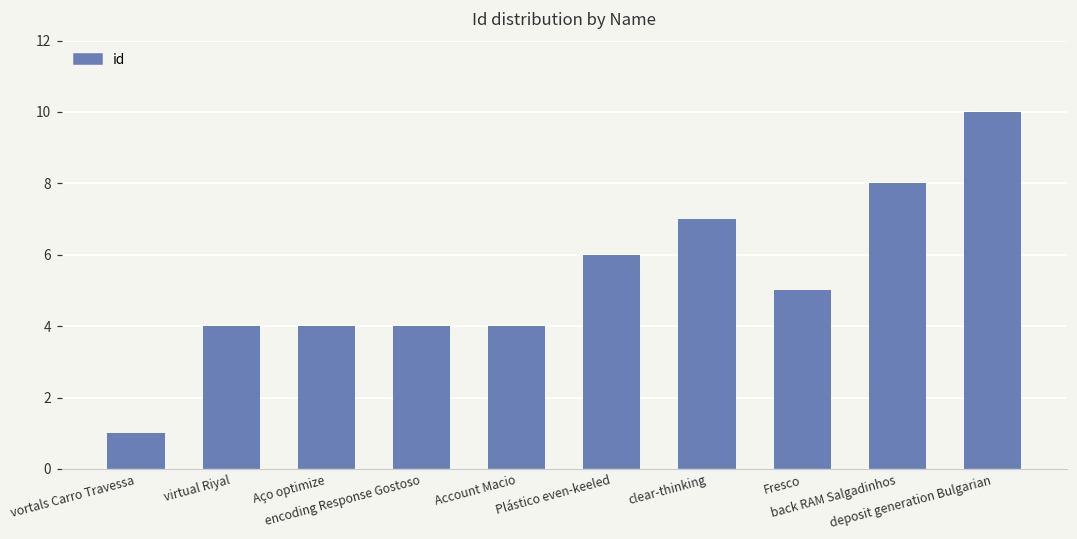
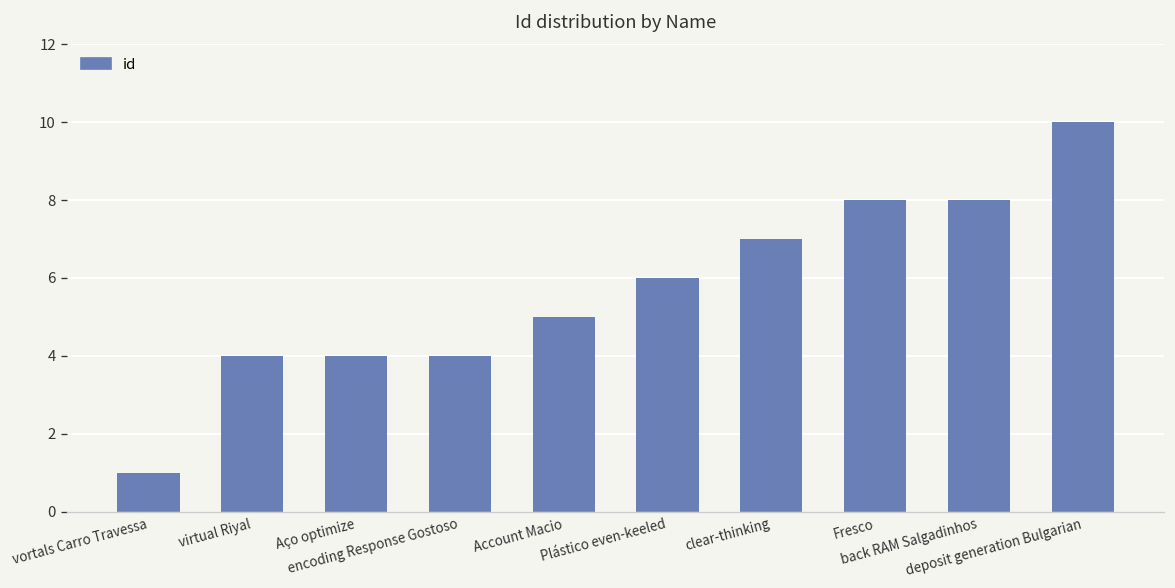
Account Macio: 4 -> 5
Fresco: 5 -> 8
